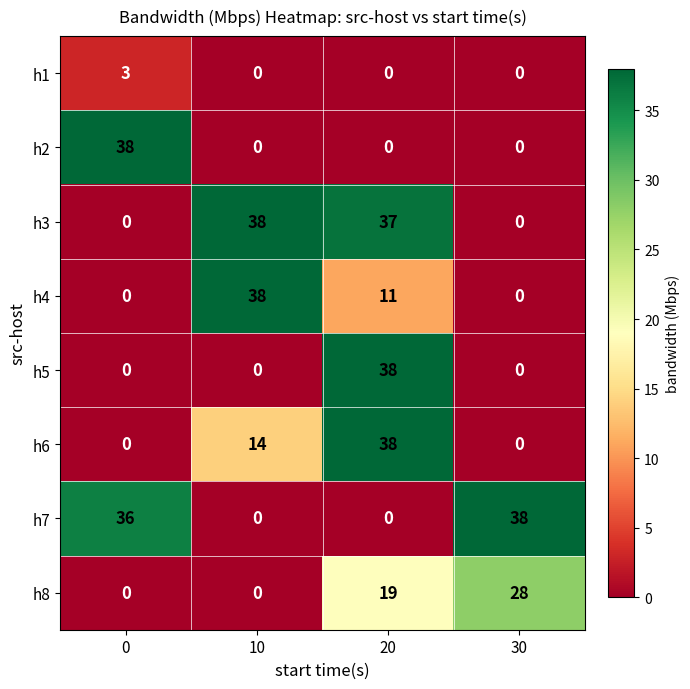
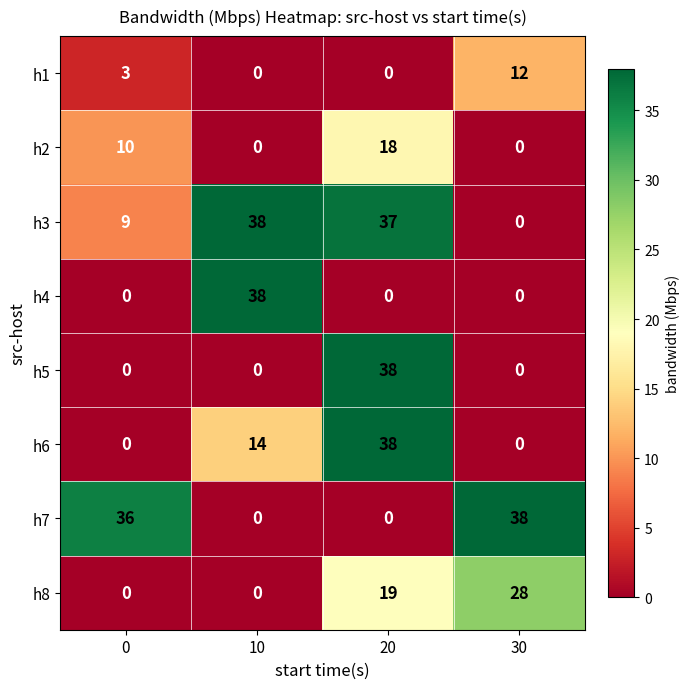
h1, 30: 0 -> 12
h2, 0: 38 -> 10
h2, 20: 0 -> 18
h3, 0: 0 -> 9
h4, 20: 11 -> 0
